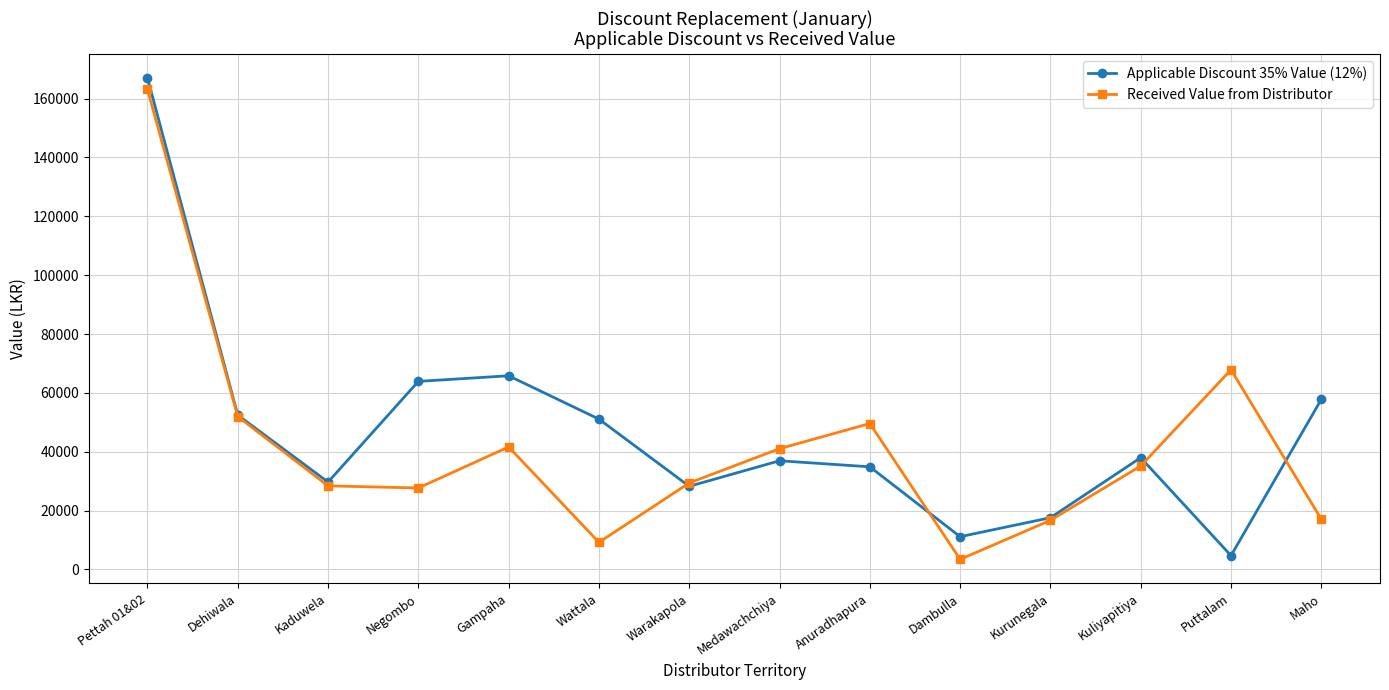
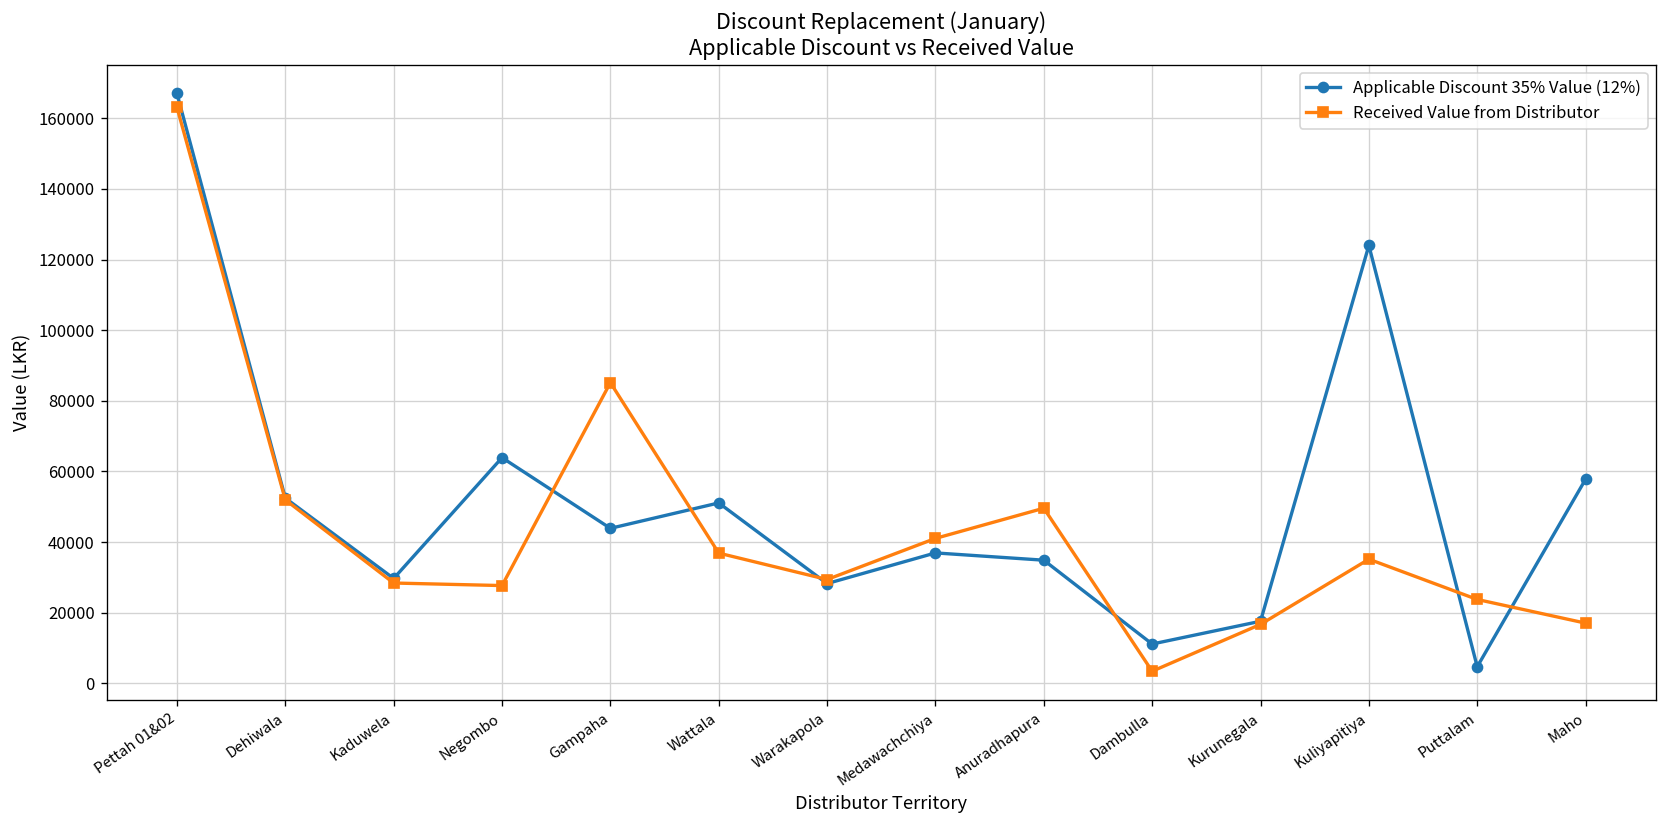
Applicable Discount 35% Value (12%), Gampaha: 66000 -> 44000
Received Value from Distributor, Gampaha: 42000 -> 85000
Received Value from Distributor, Wattala: 9000 -> 37000
Applicable Discount 35% Value (12%), Kuliyapitiya: 38000 -> 124000
Received Value from Distributor, Puttalam: 68000 -> 24000
